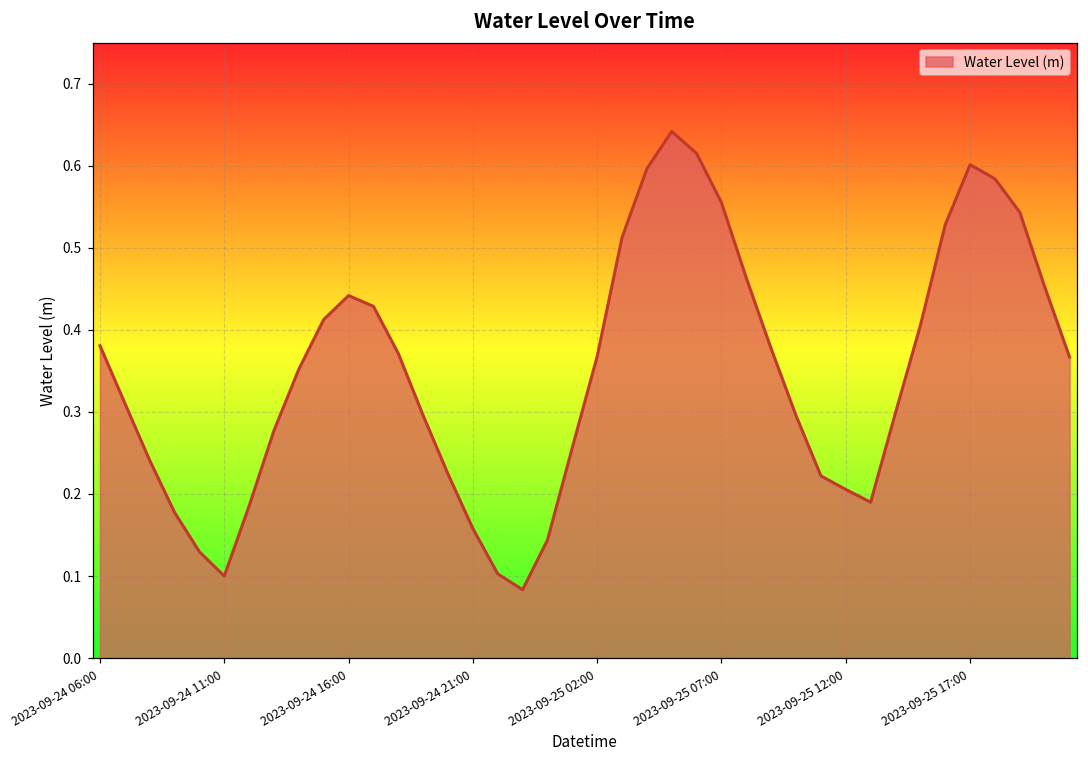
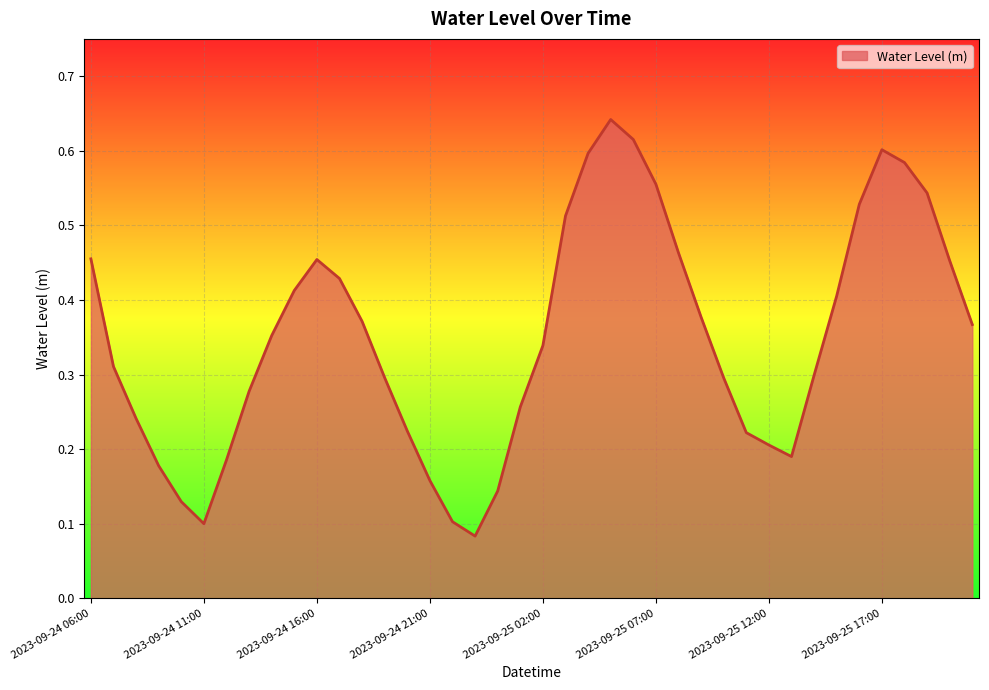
2023-09-24 06:00: 0.38 -> 0.46
2023-09-24 16:00: 0.44 -> 0.45
2023-09-25 02:00: 0.37 -> 0.34
